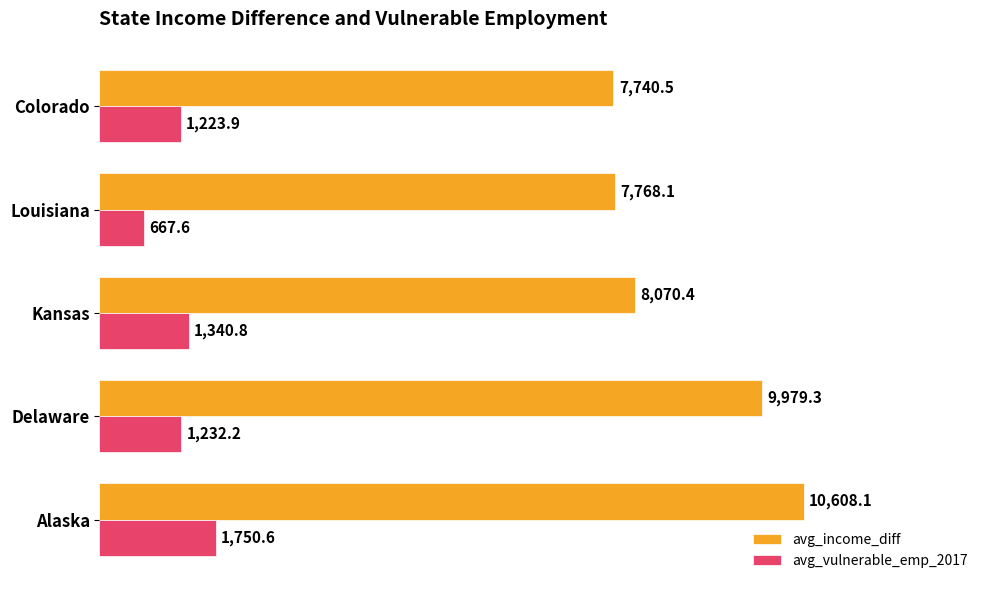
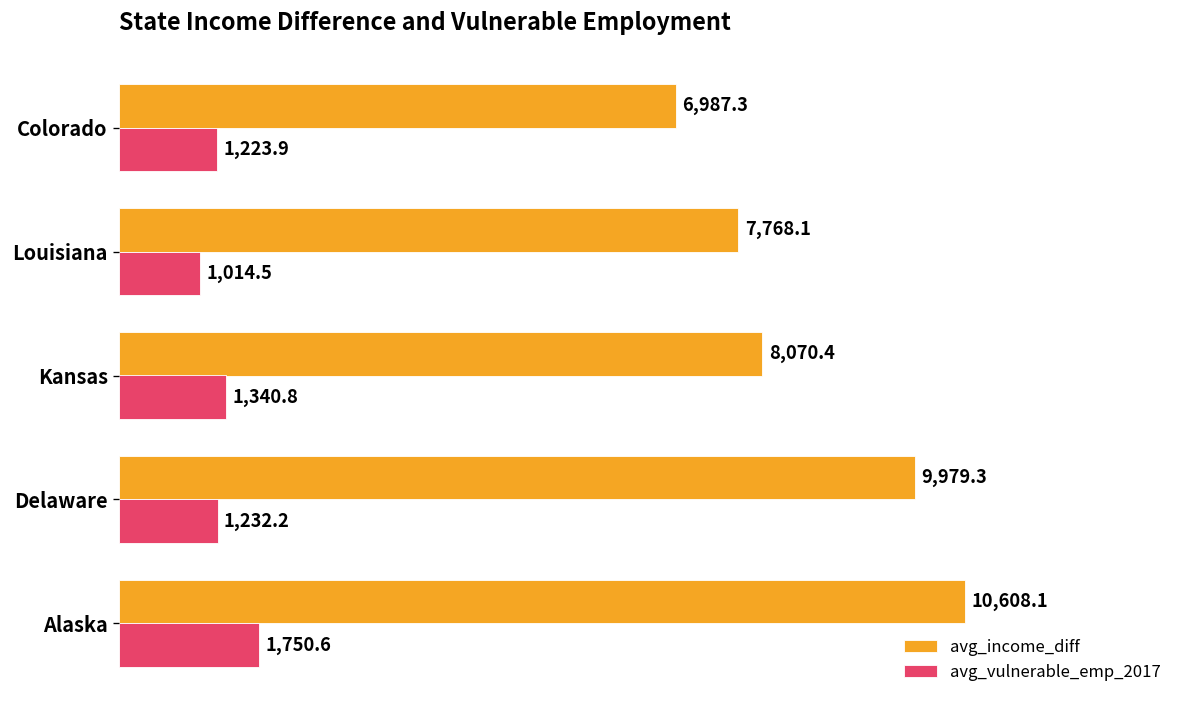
avg_income_diff, Colorado: 7,740.5 -> 6,987.3
avg_vulnerable_emp_2017, Louisiana: 667.6 -> 1,014.5
